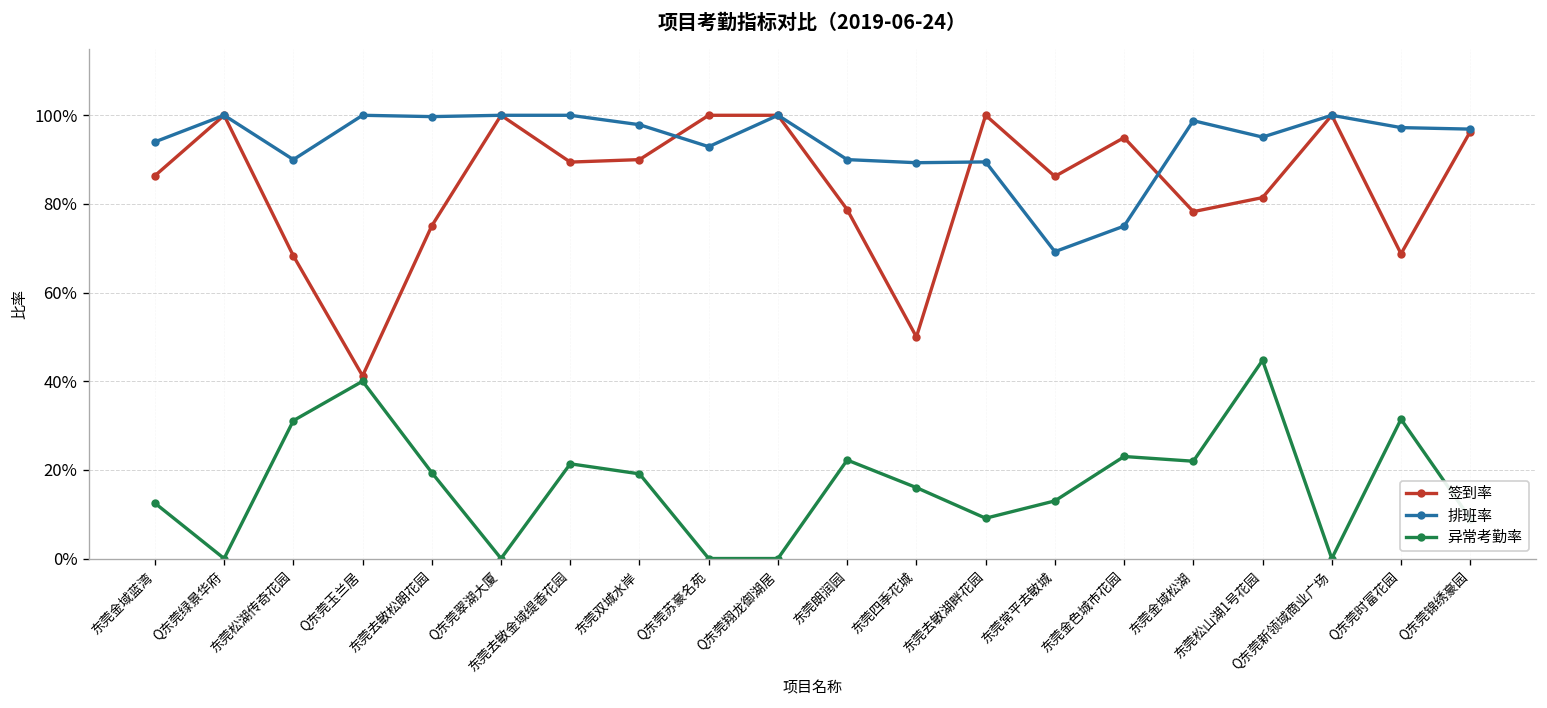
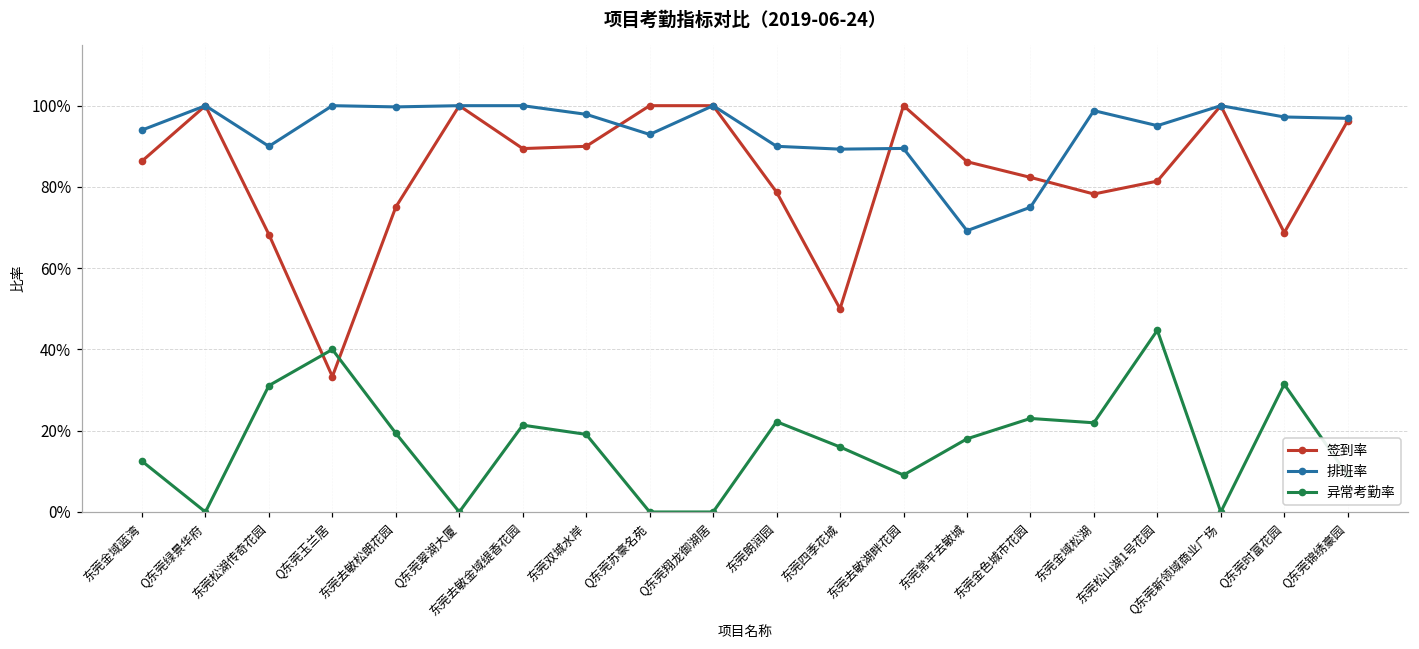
签到率, Q东莞玉兰居: 41% -> 33%
异常考勤率, 东莞常平去敏城: 13% -> 18%
签到率, 东莞金色城市花园: 95% -> 82%
